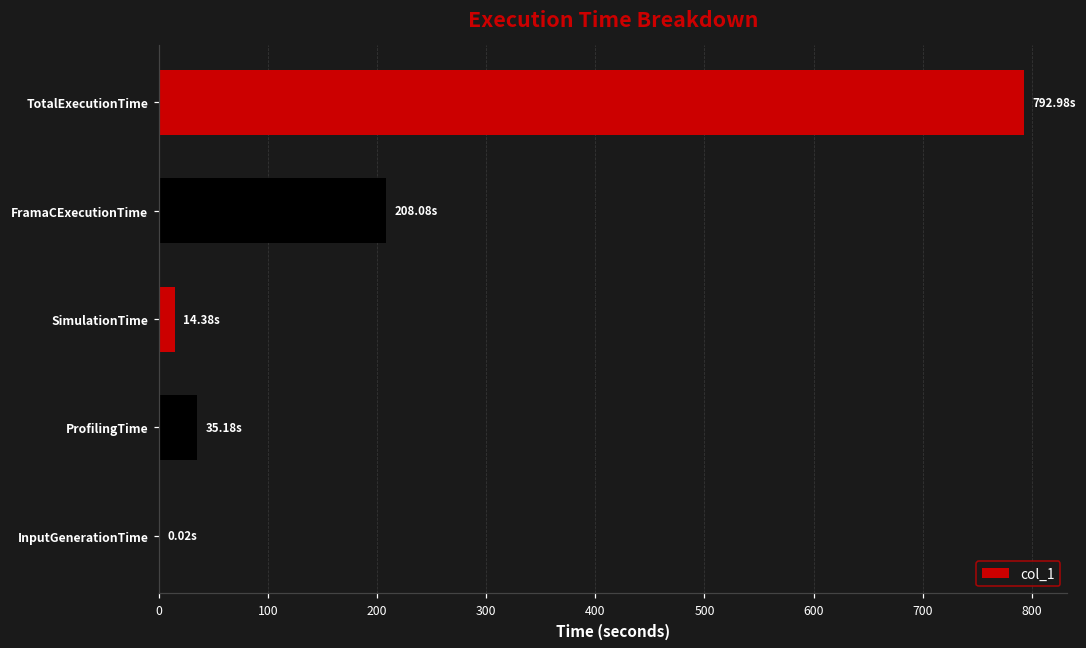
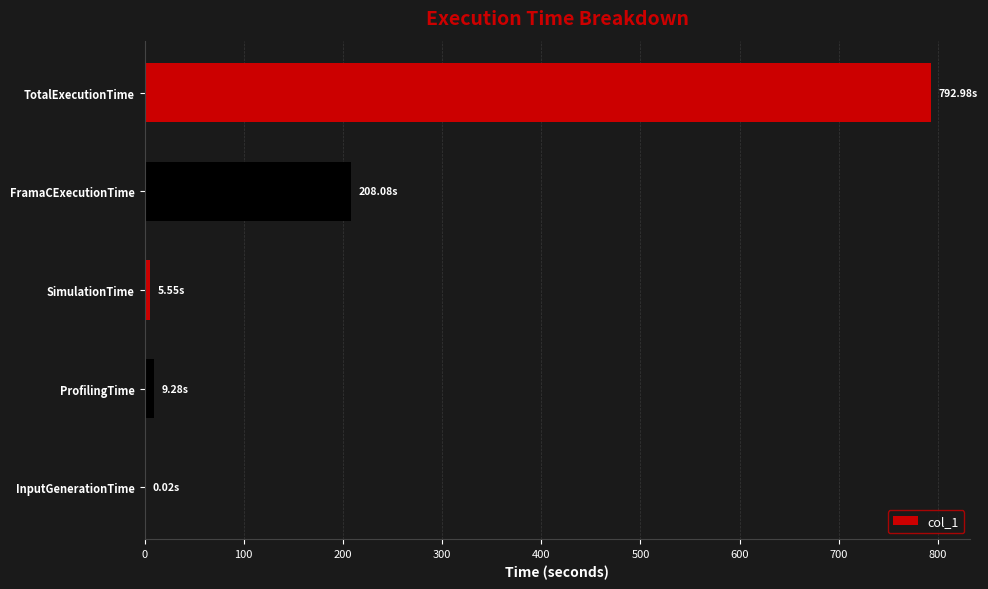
SimulationTime: 14.38s -> 5.55s
ProfilingTime: 35.18s -> 9.28s
